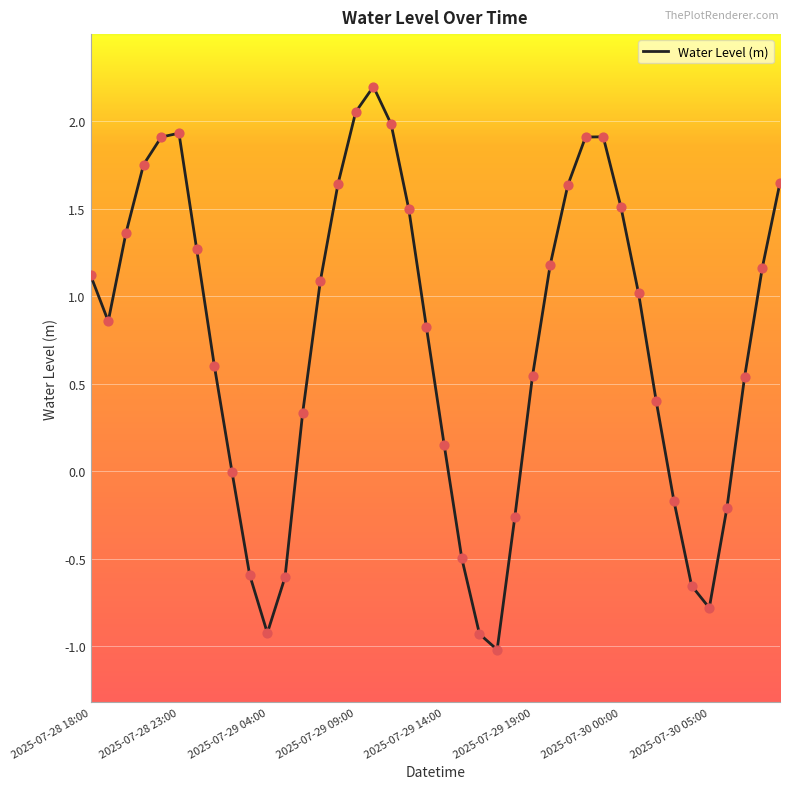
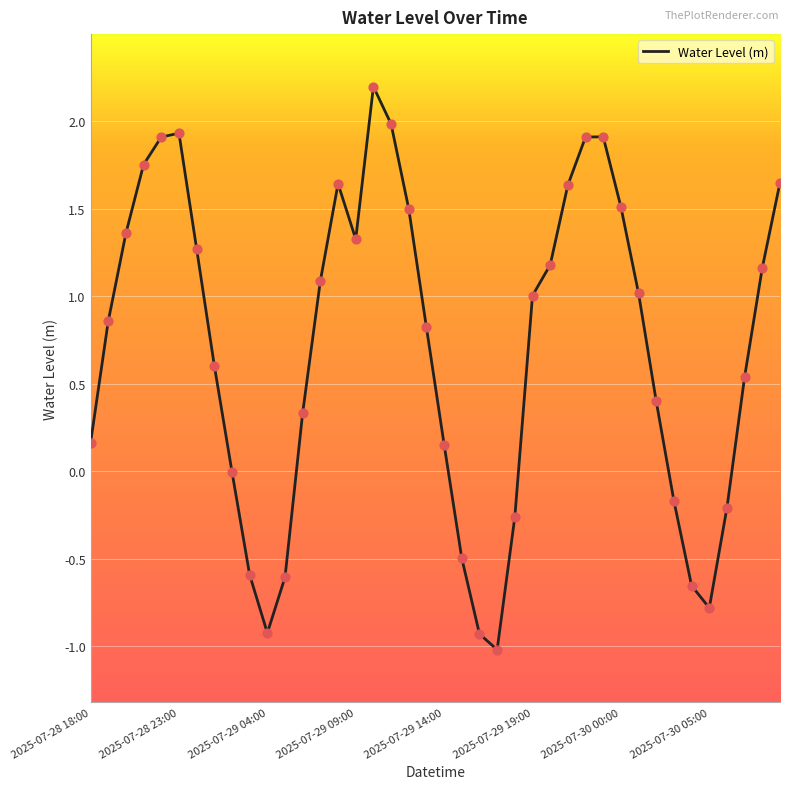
2025-07-28 18:00: 1.12 -> 0.16
2025-07-29 09:00: 2.05 -> 1.33
2025-07-29 19:00: 0.54 -> 1.00
